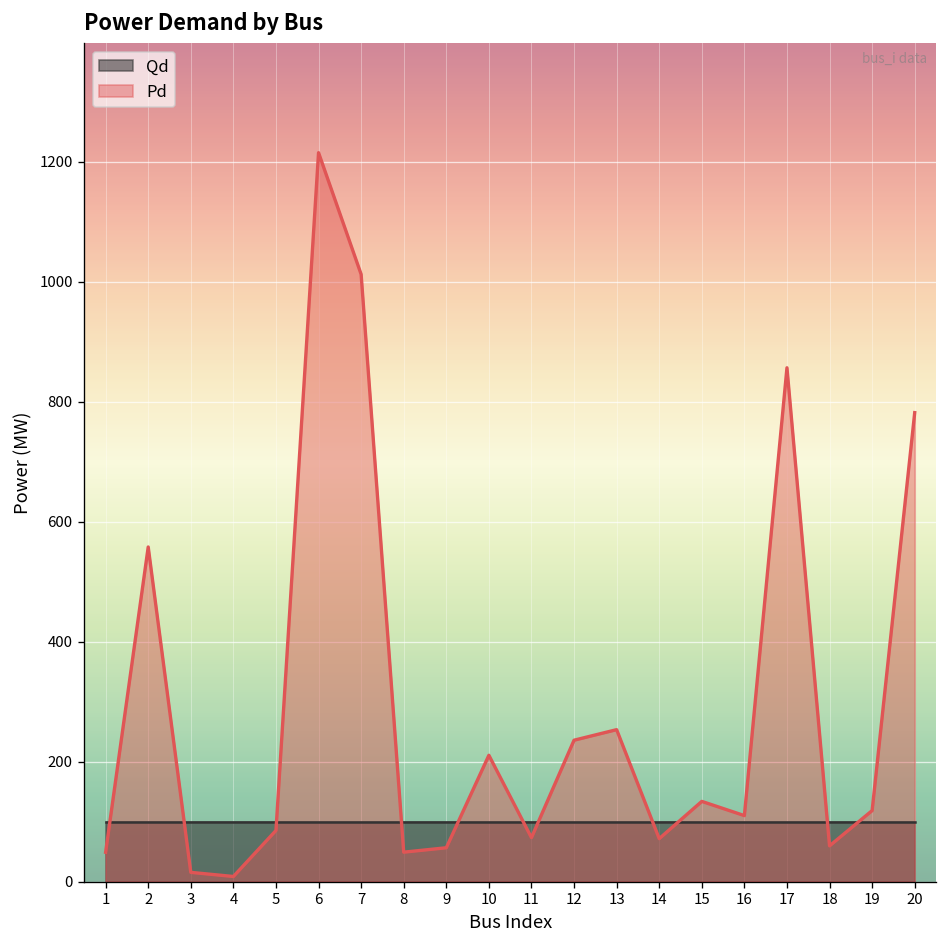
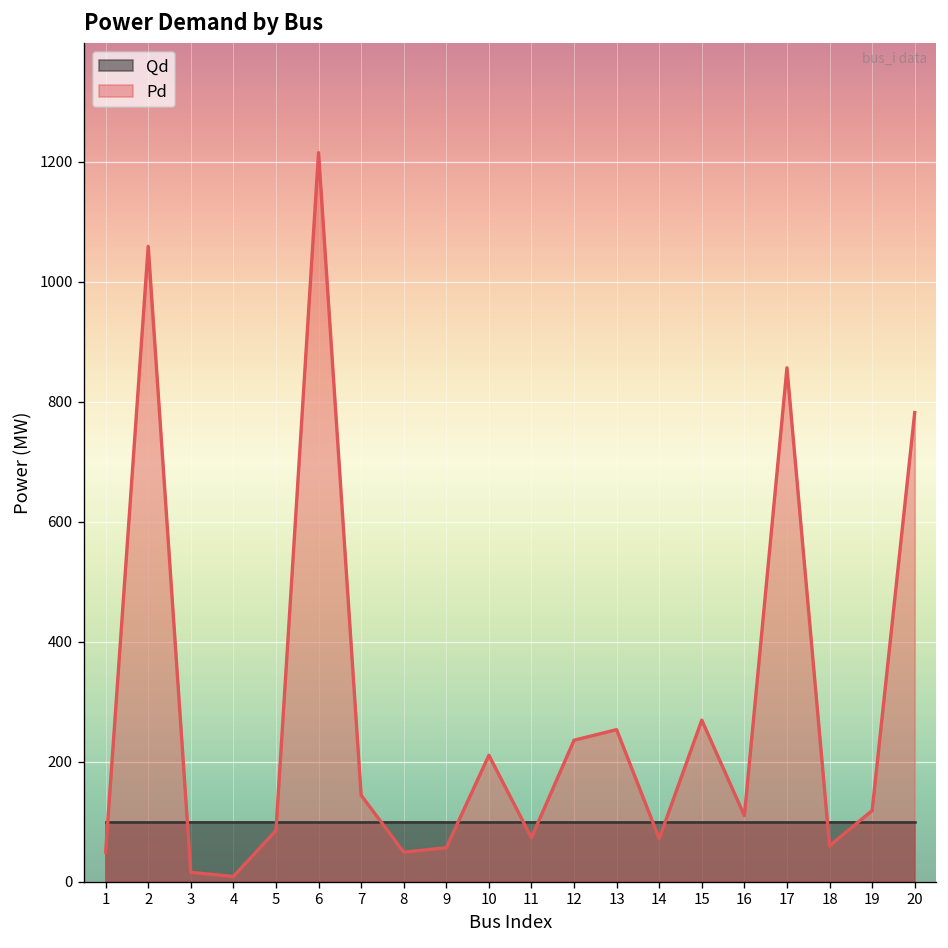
Pd, 2: 560 -> 1060
Pd, 7: 1010 -> 140
Pd, 15: 130 -> 270
